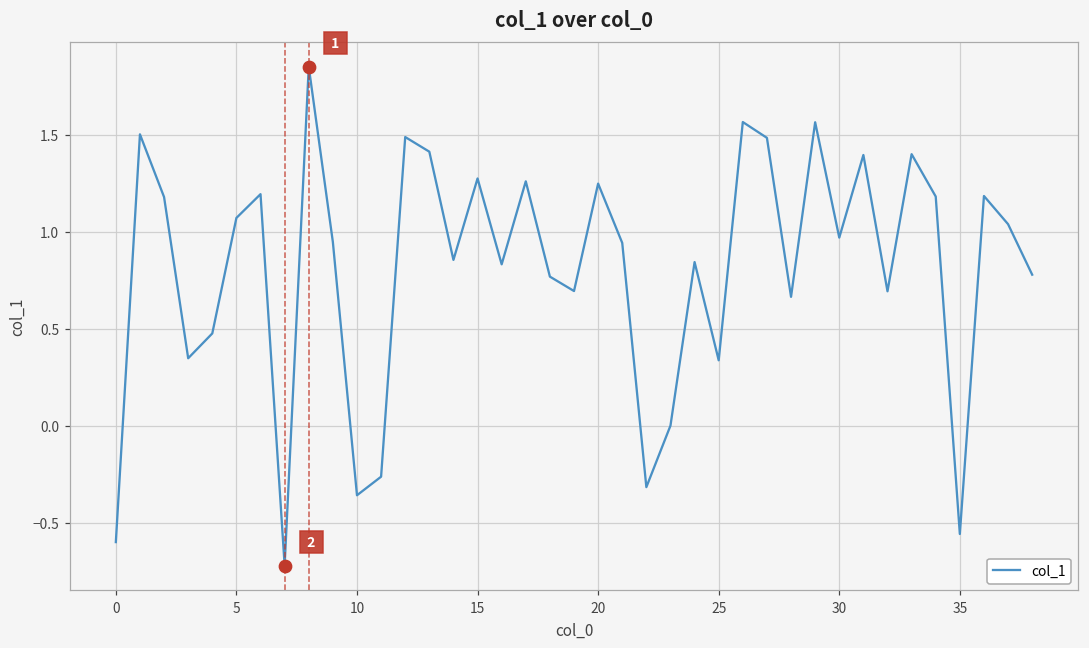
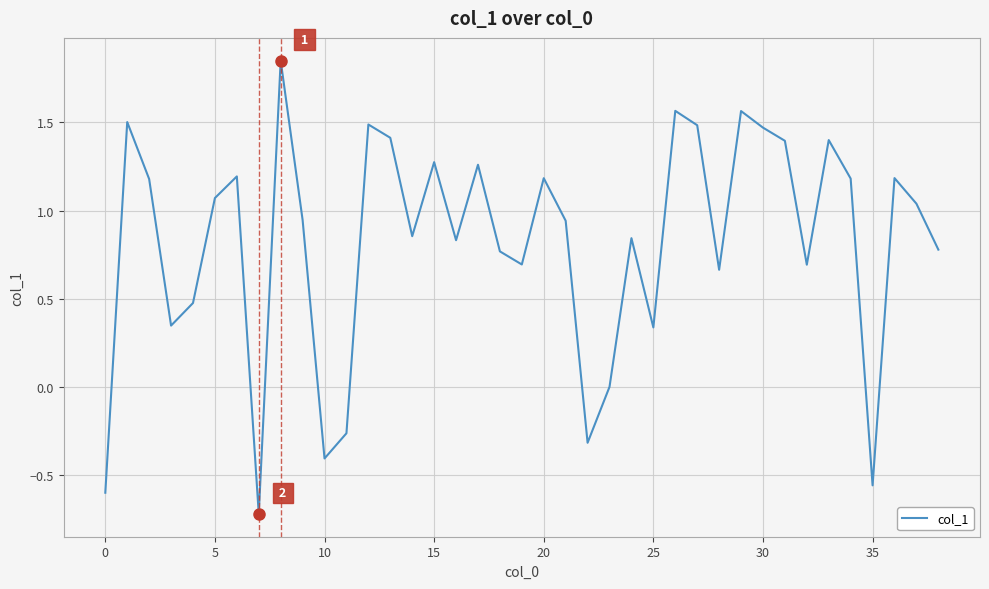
col_1, 10: -0.36 -> -0.41
col_1, 20: 1.25 -> 1.18
col_1, 30: 0.97 -> 1.47
